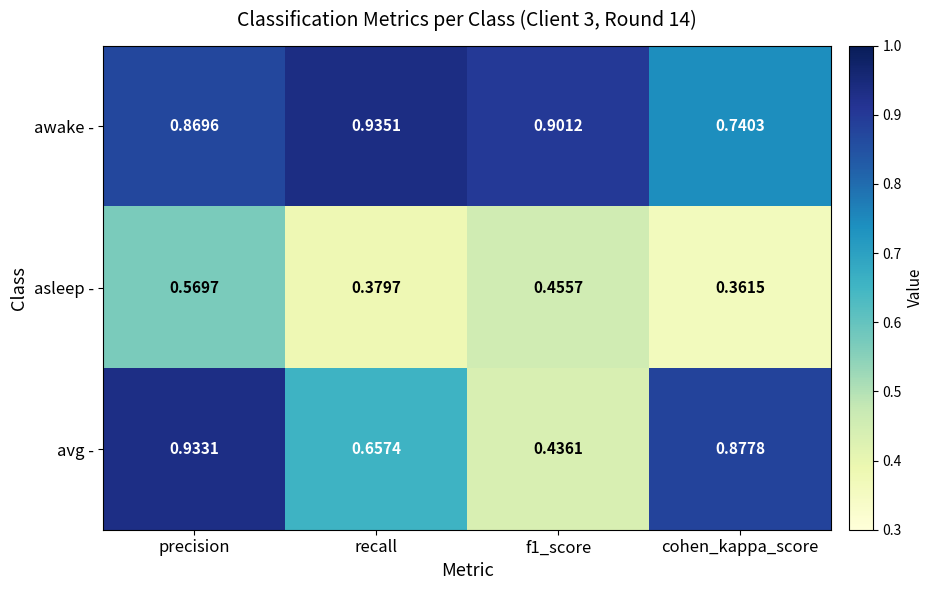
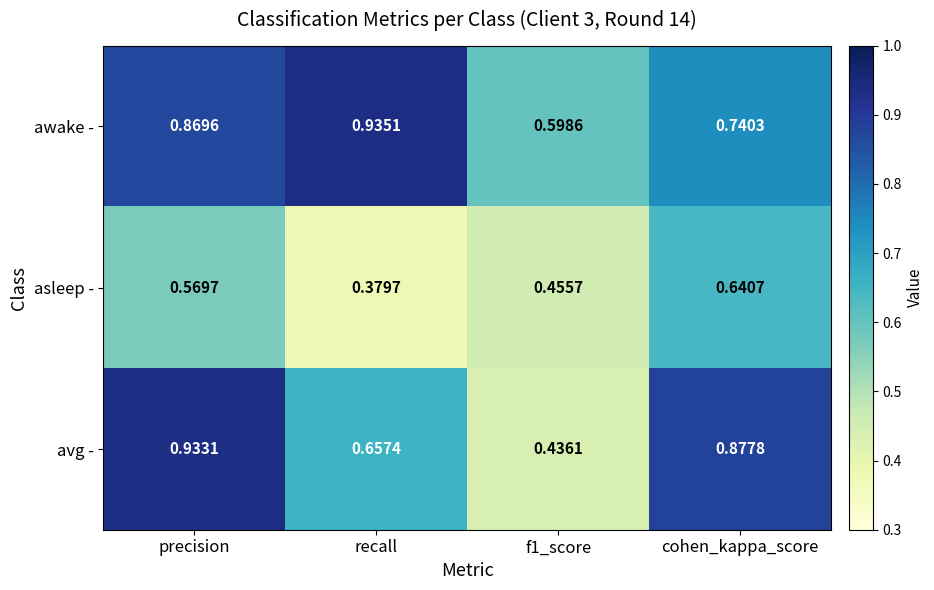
awake -, f1_score: 0.9012 -> 0.5986
asleep -, cohen_kappa_score: 0.3615 -> 0.6407
